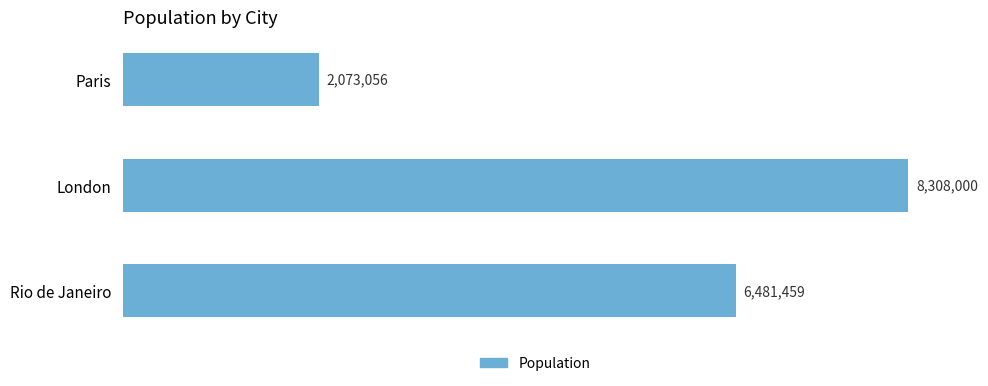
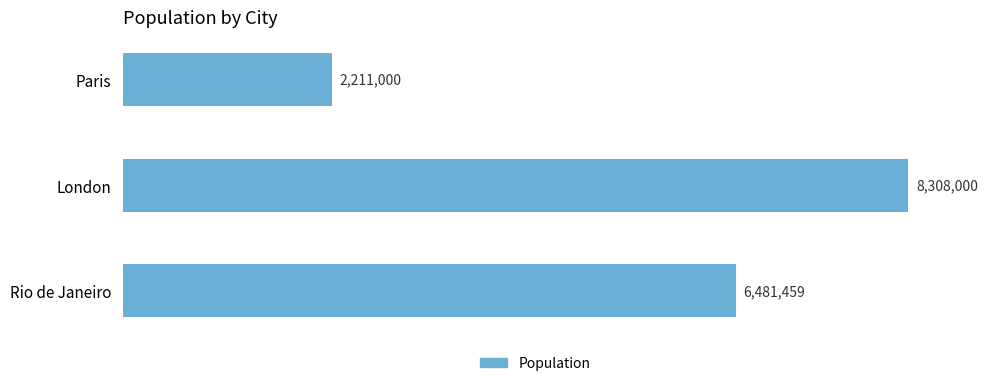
Paris: 2,073,056 -> 2,211,000
